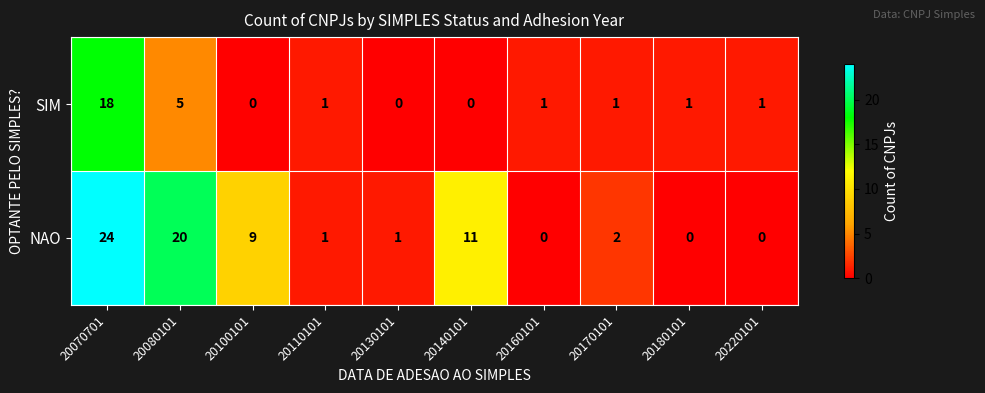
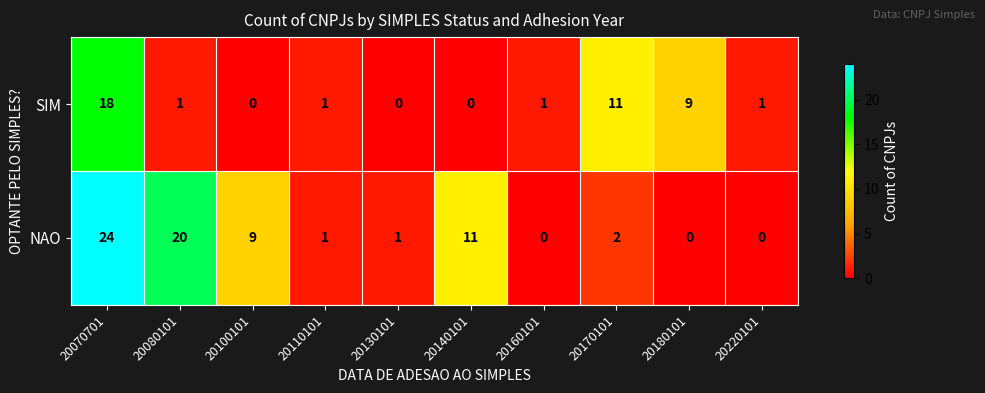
SIM, 20080101: 5 -> 1
SIM, 20170101: 1 -> 11
SIM, 20180101: 1 -> 9
